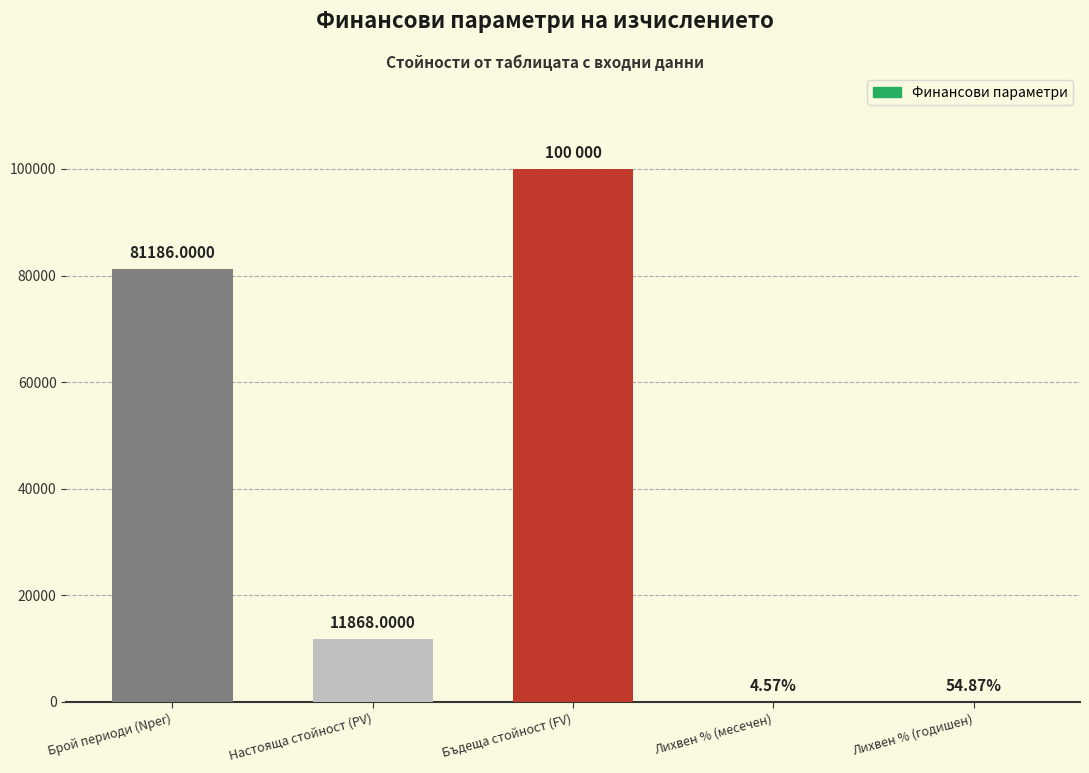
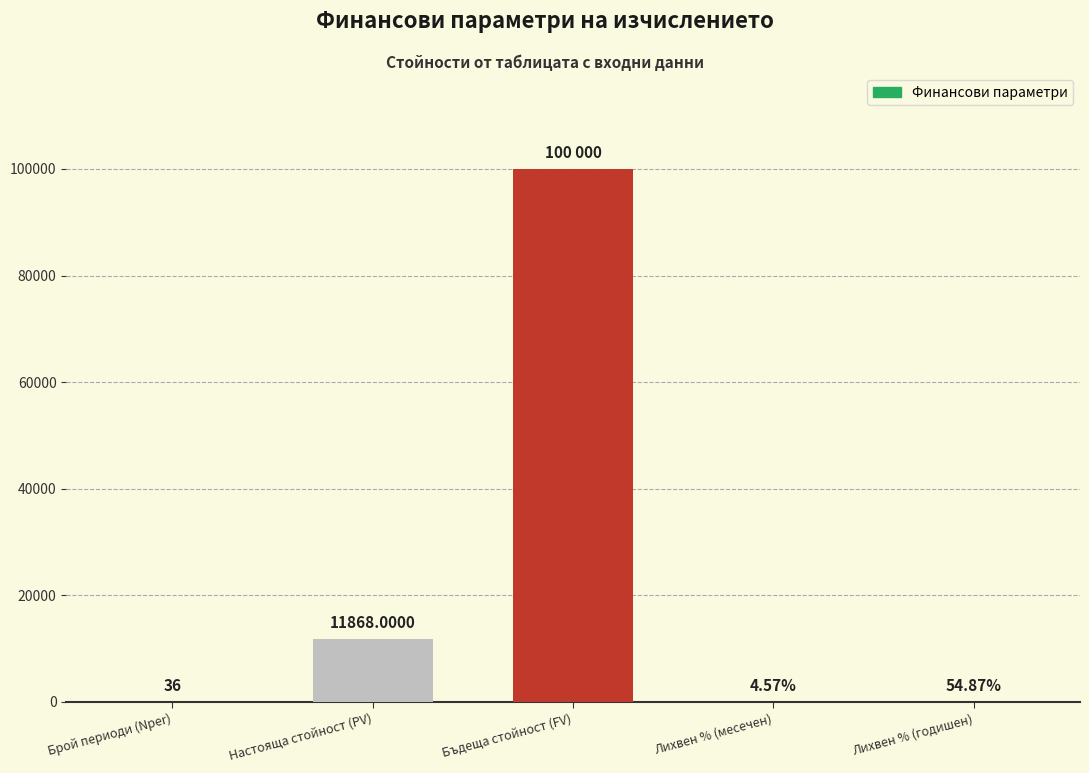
Брой периоди (Nper): 81186.0000 -> 36
